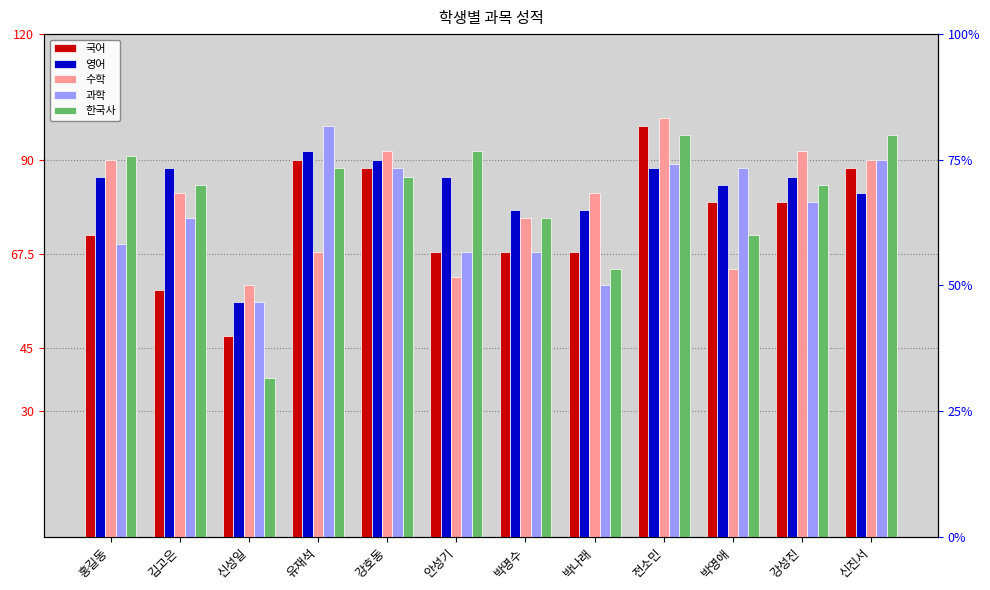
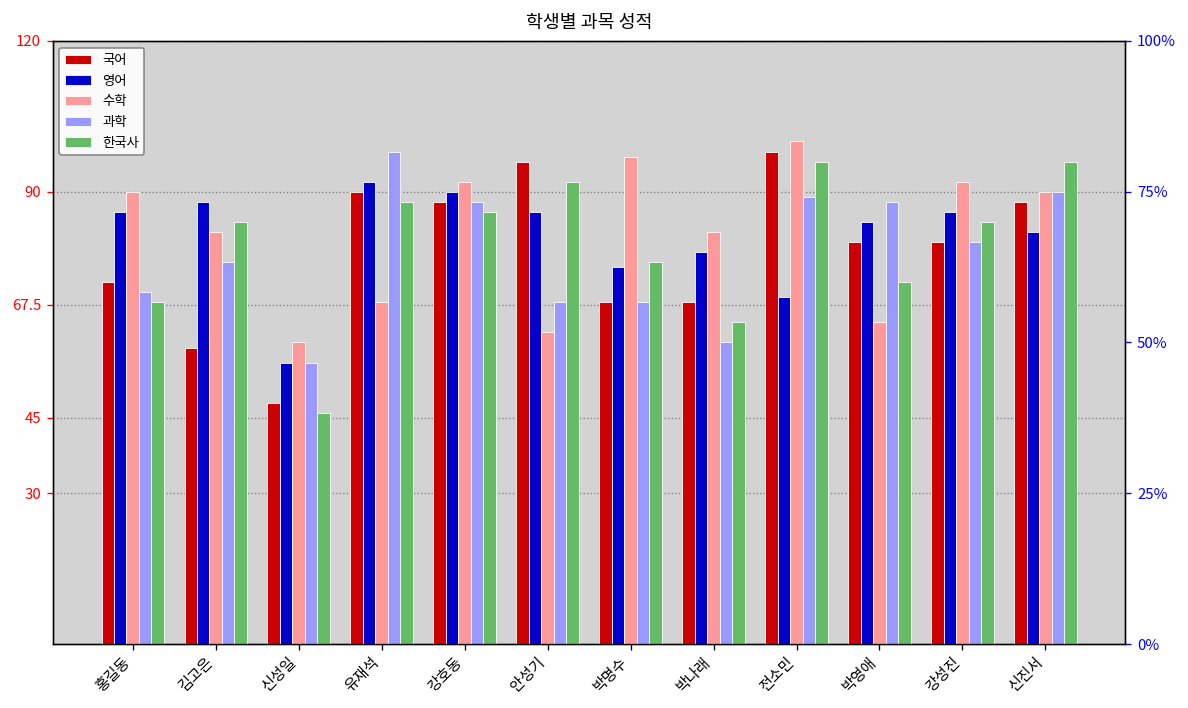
한국사, 홍길동: 91 -> 68
한국사, 신성일: 38 -> 46
국어, 안성기: 68 -> 96
영어, 박명수: 78 -> 75
수학, 박명수: 76 -> 97
영어, 전소민: 88 -> 69
